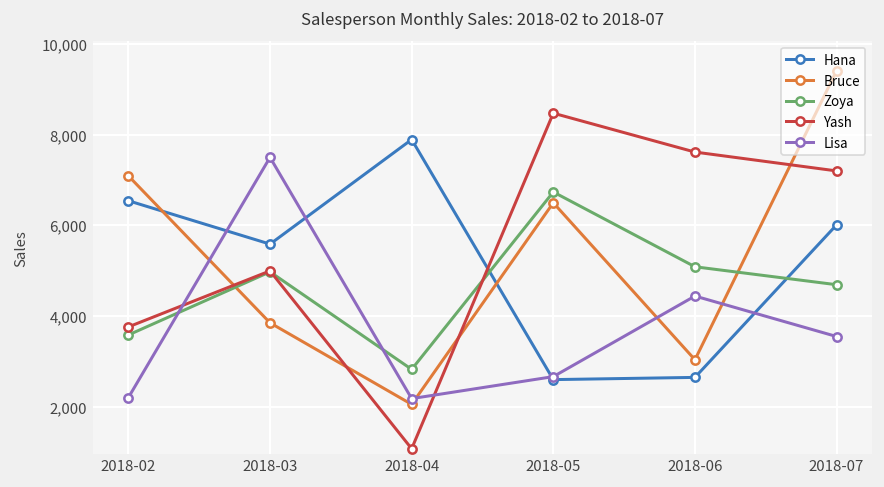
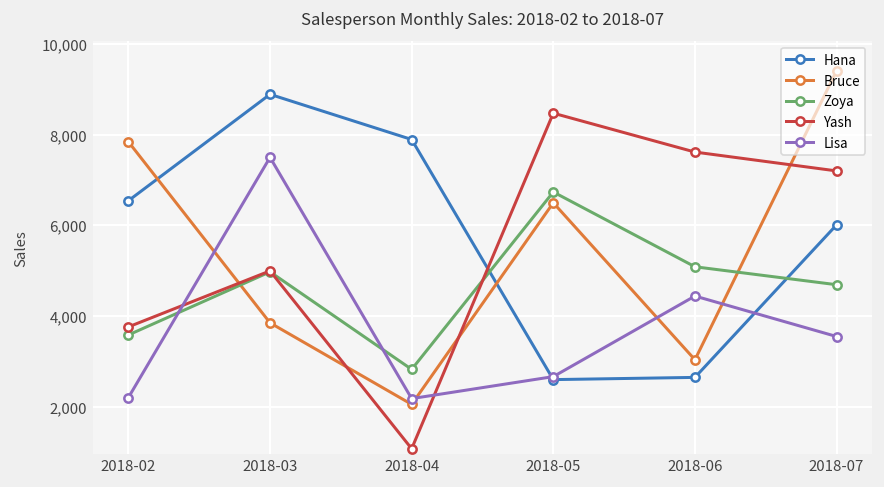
Bruce, 2018-02: 7,100 -> 7,800
Hana, 2018-03: 5,600 -> 8,900
